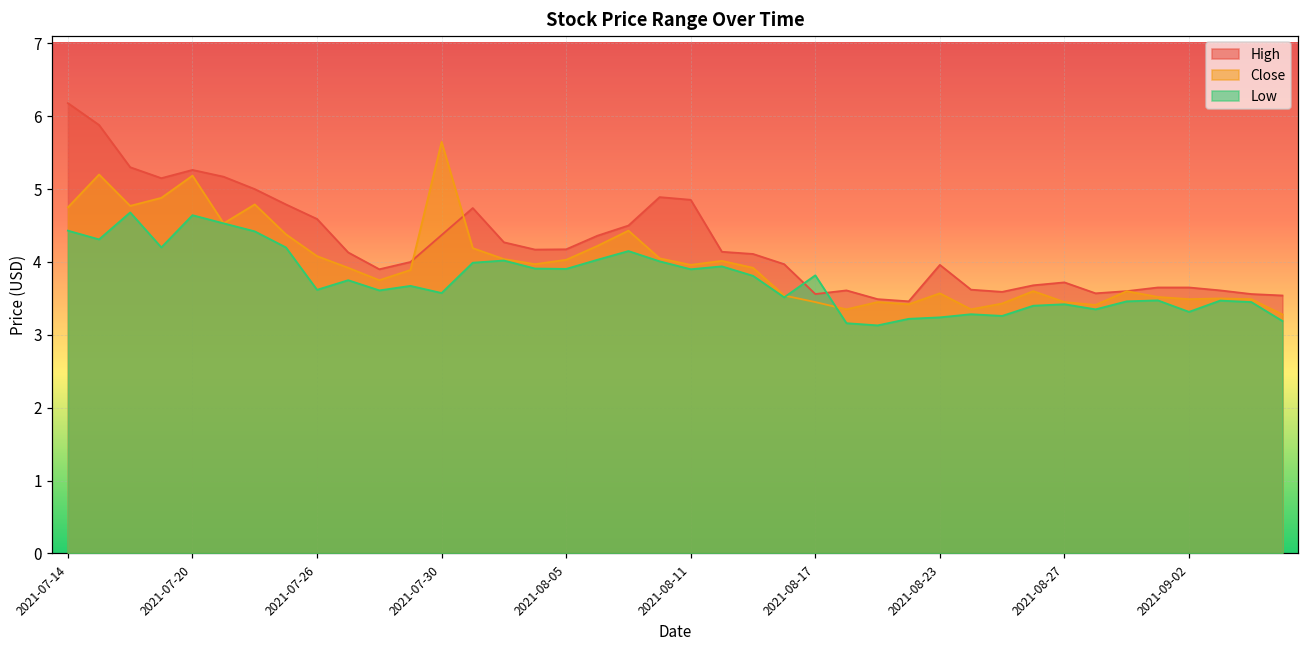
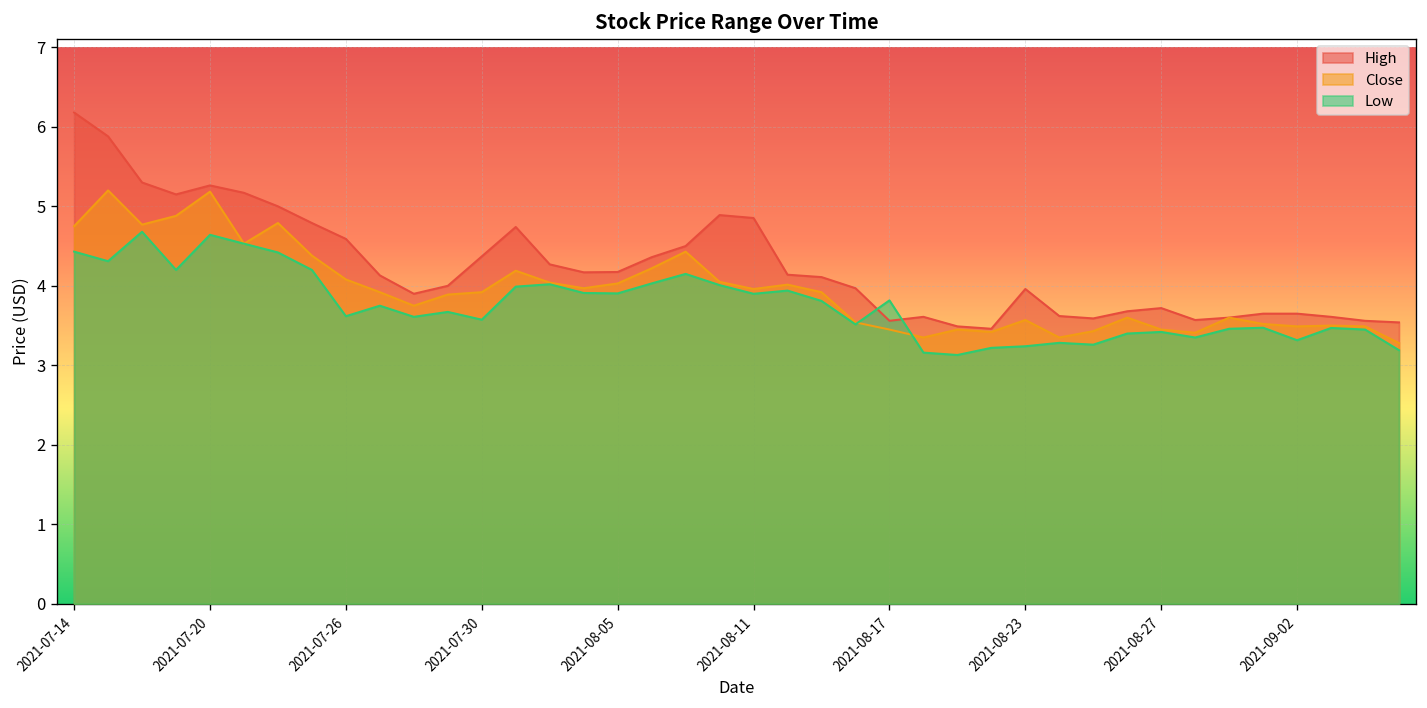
Close, 2021-07-30: 5.6 -> 3.9
